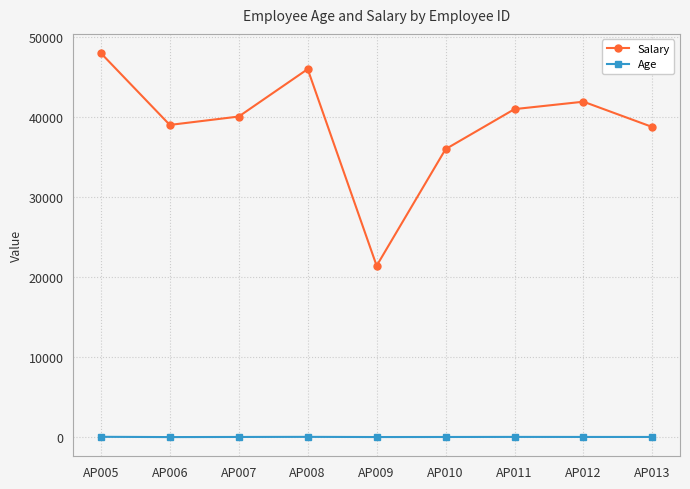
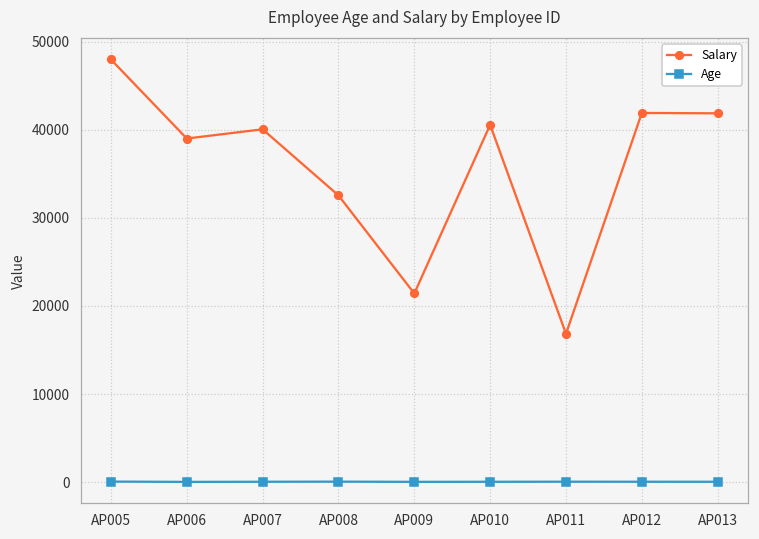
Salary, AP008: 46000 -> 33000
Salary, AP010: 36000 -> 41000
Salary, AP011: 41000 -> 17000
Salary, AP013: 39000 -> 42000
